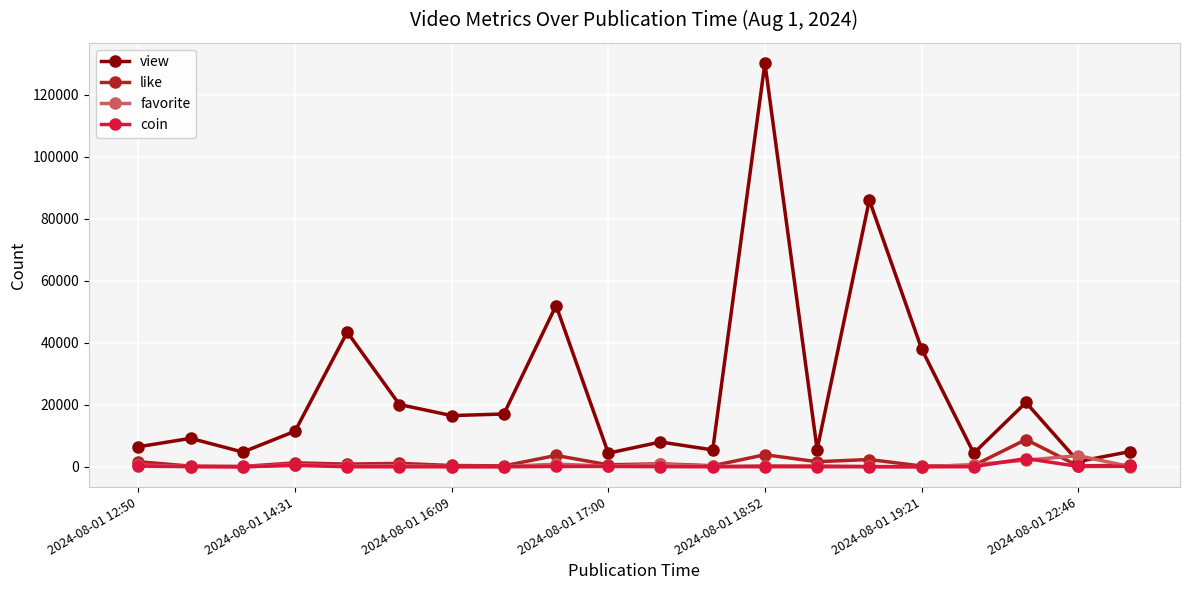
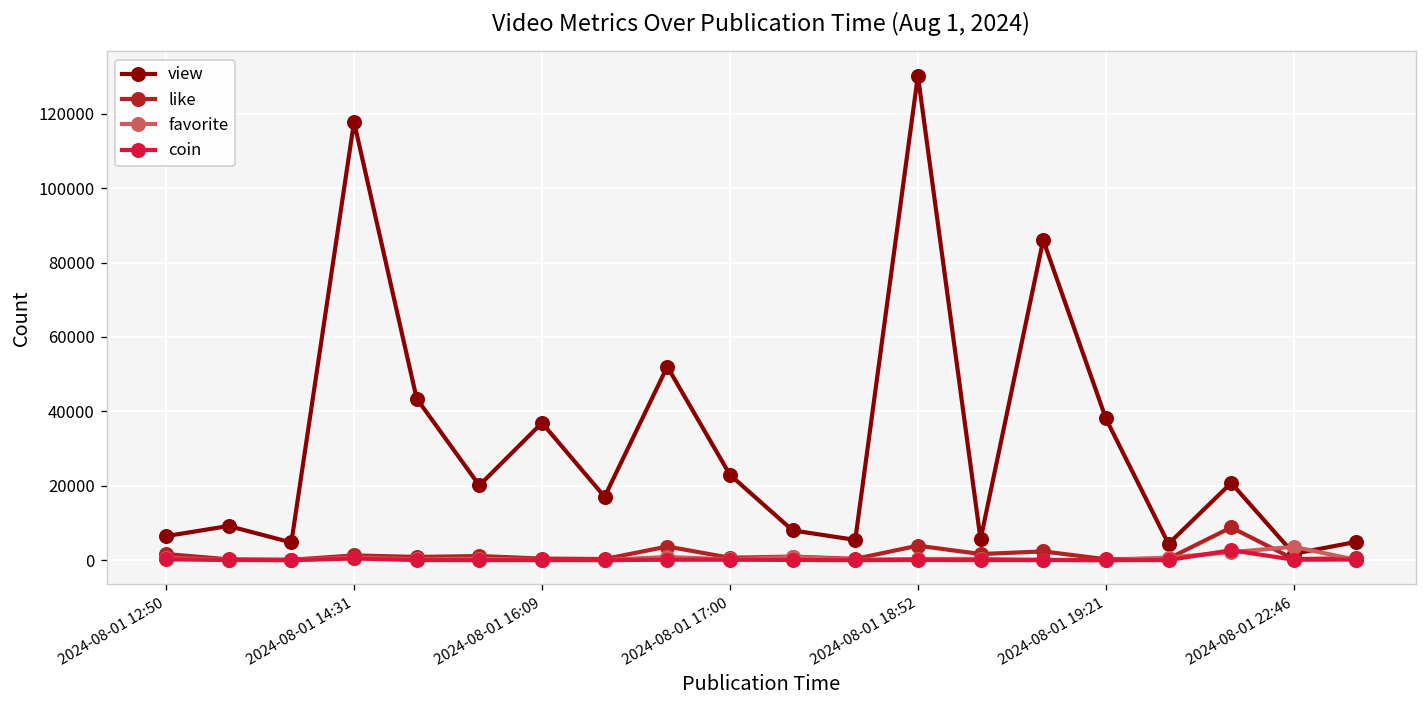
view, 2024-08-01 14:31: 11000 -> 118000
view, 2024-08-01 16:09: 17000 -> 37000
view, 2024-08-01 17:00: 4000 -> 23000
